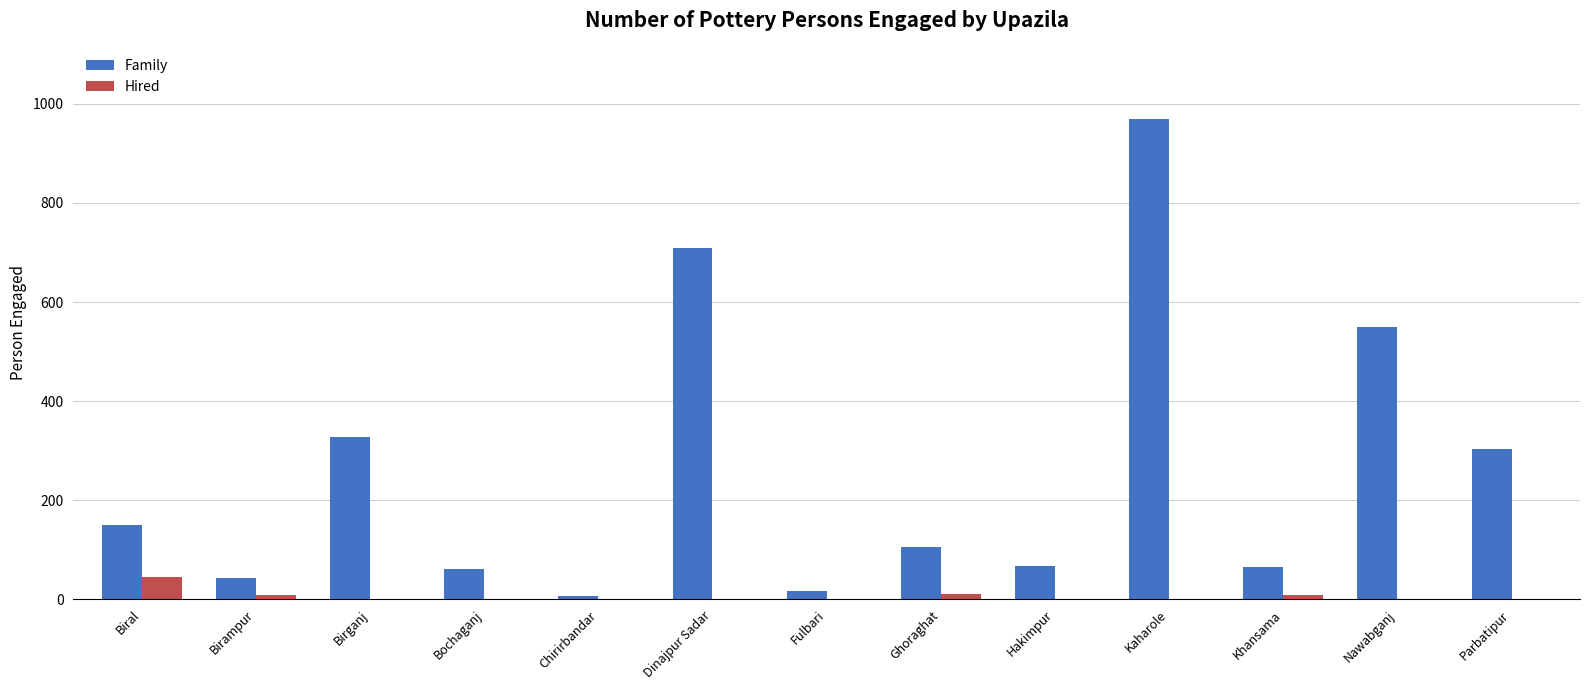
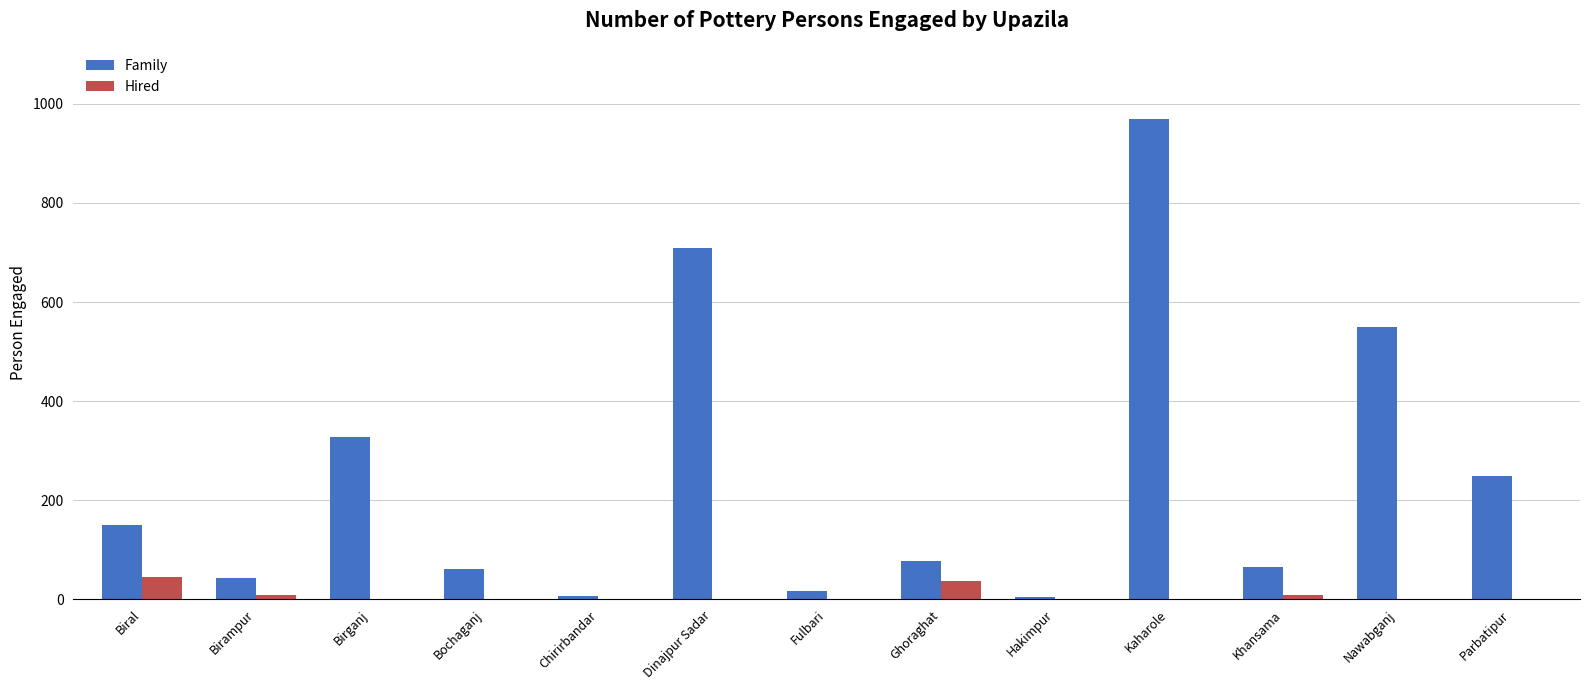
Family, Ghoraghat: 110 -> 80
Hired, Ghoraghat: 10 -> 40
Family, Hakimpur: 70 -> 10
Family, Parbatipur: 300 -> 250
